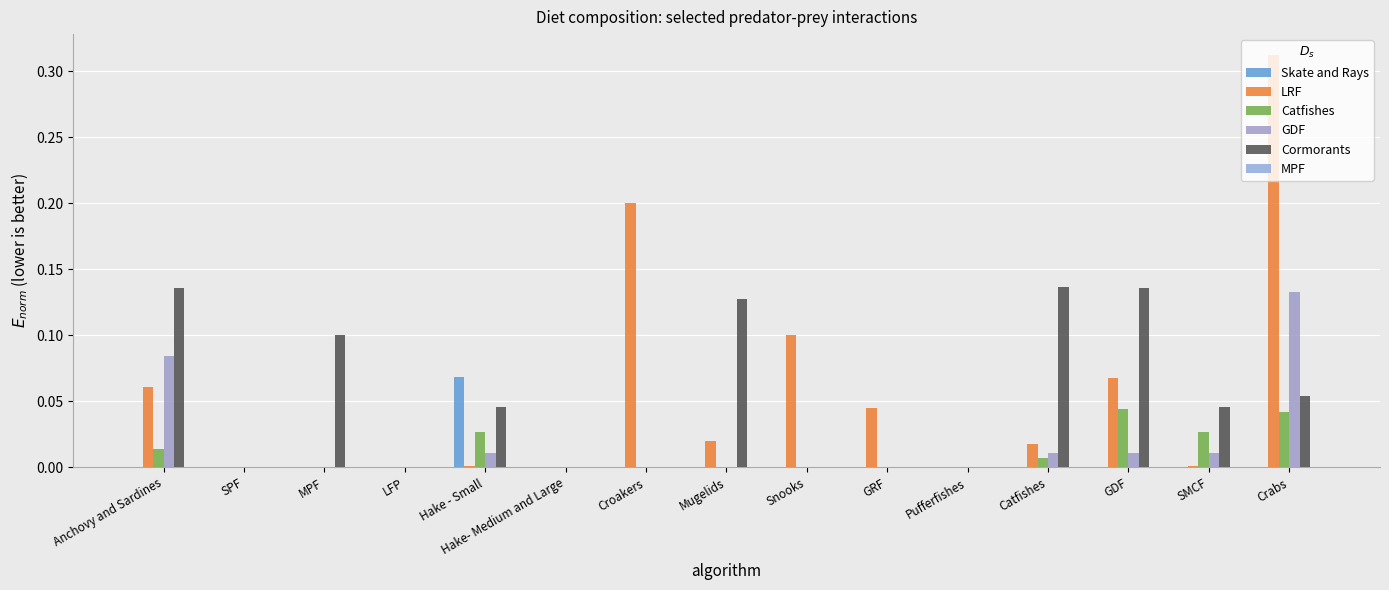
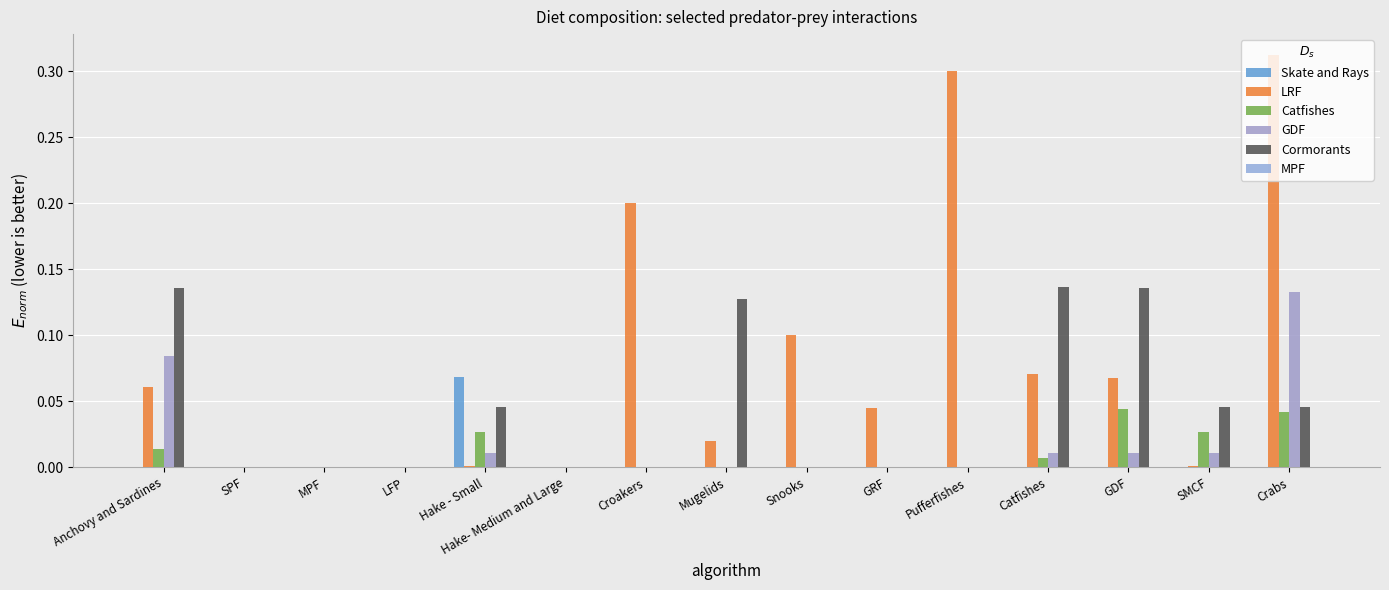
Cormorants, MPF: 0.1 -> 0.0
LRF, Pufferfishes: 0.0 -> 0.3
LRF, Catfishes: 0.018 -> 0.071
Cormorants, Crabs: 0.054 -> 0.045
